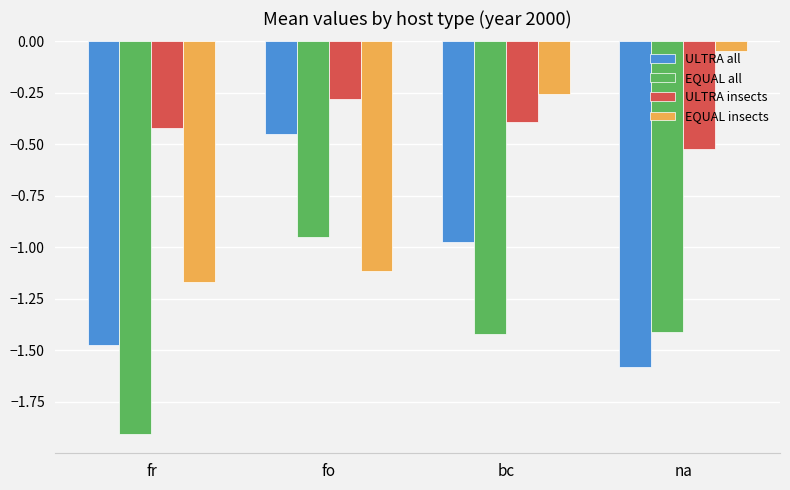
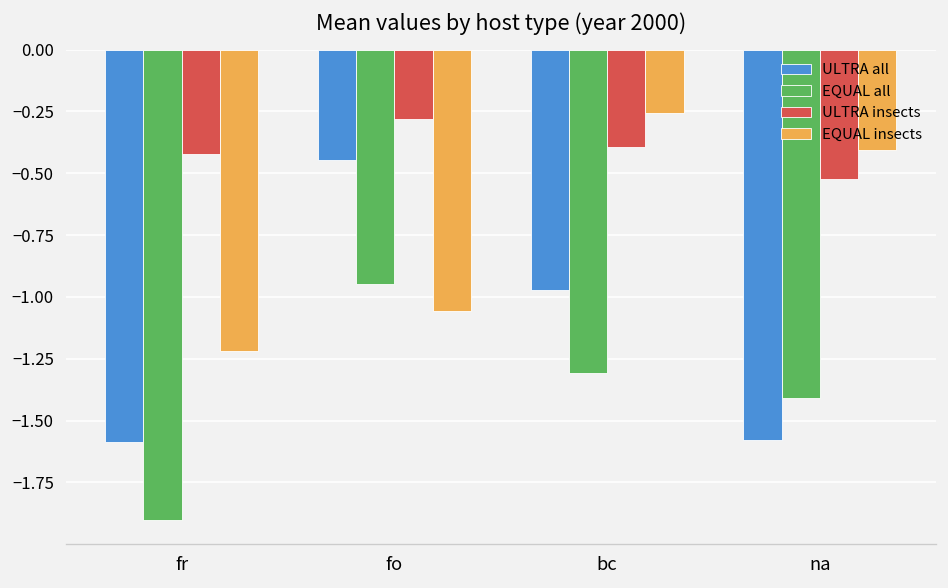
ULTRA all, fr: -1.47 -> -1.59
EQUAL insects, fr: -1.17 -> -1.22
EQUAL insects, fo: -1.11 -> -1.06
EQUAL all, bc: -1.42 -> -1.31
EQUAL insects, na: -0.05 -> -0.41
